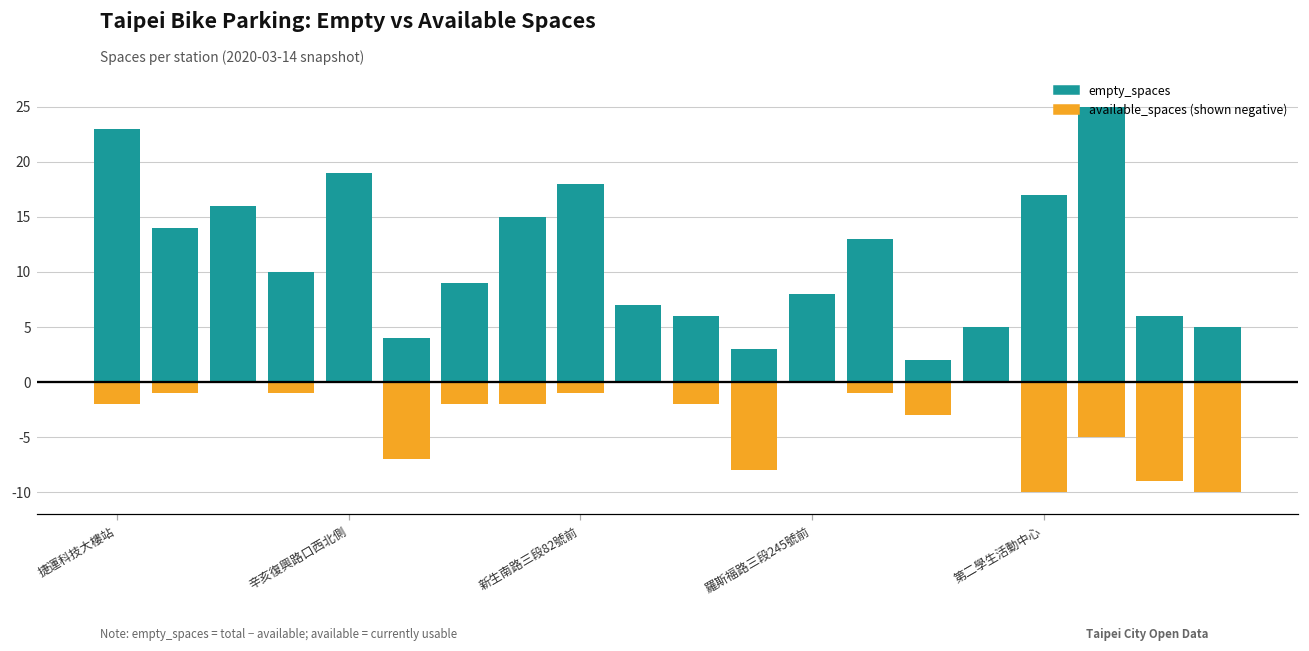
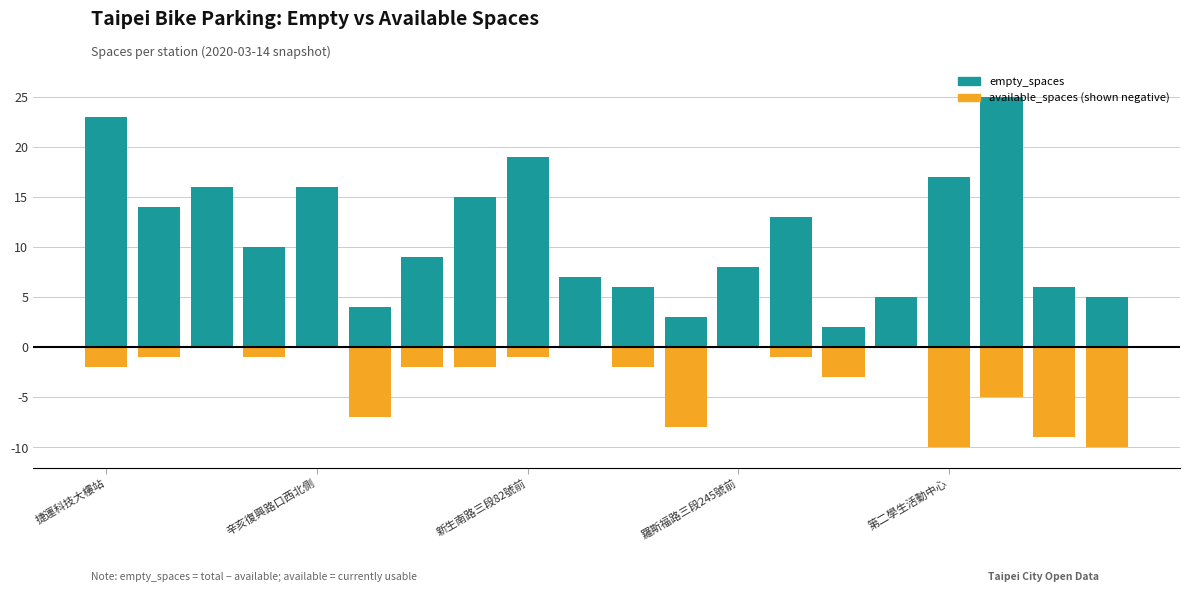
empty_spaces, 辛亥復興路口西北側: 19 -> 16
empty_spaces, 新生南路三段82號前: 18 -> 19
